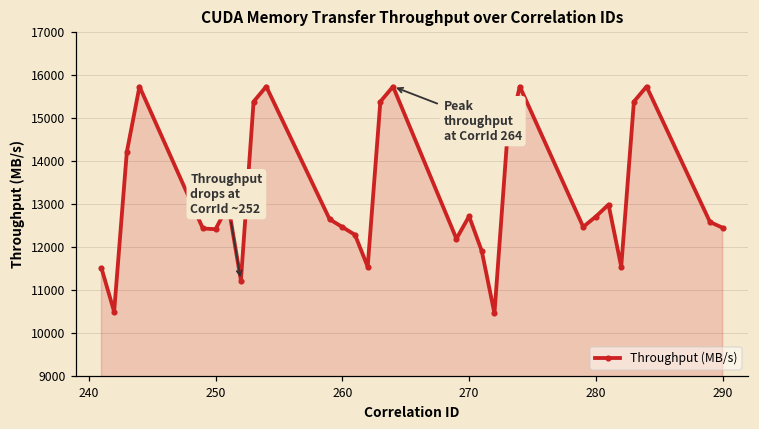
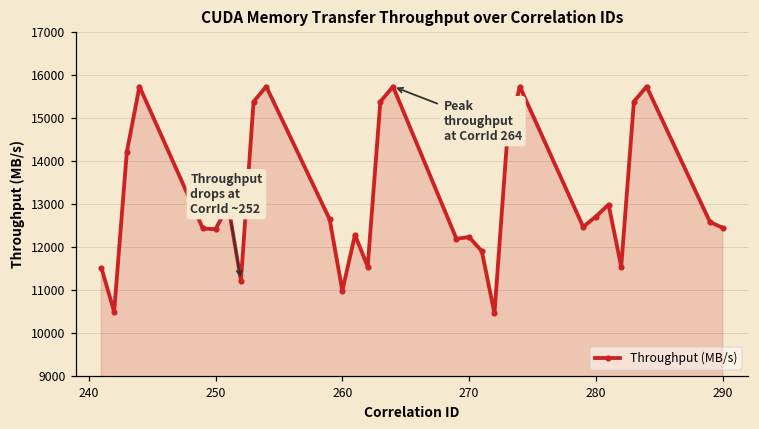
260: 12500 -> 11000
270: 12700 -> 12200
